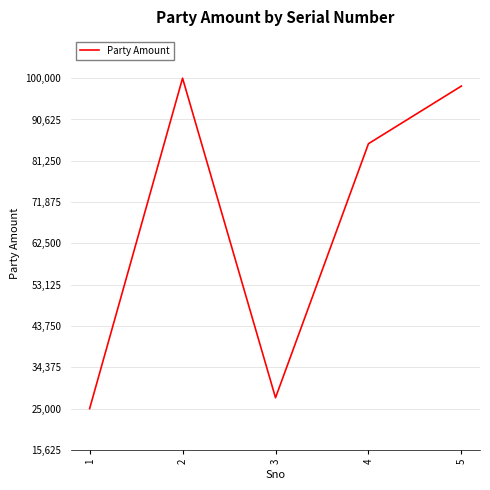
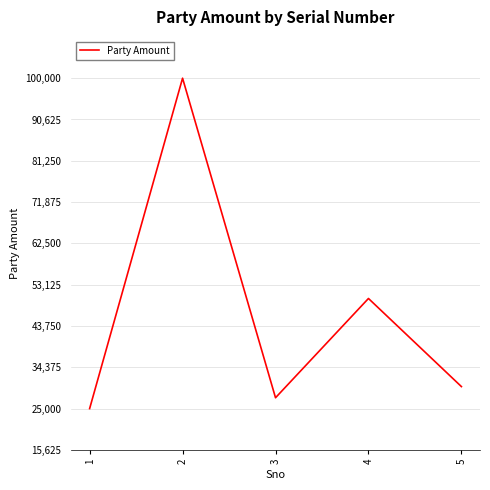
4: 85,000 -> 50,000
5: 98,000 -> 30,000
